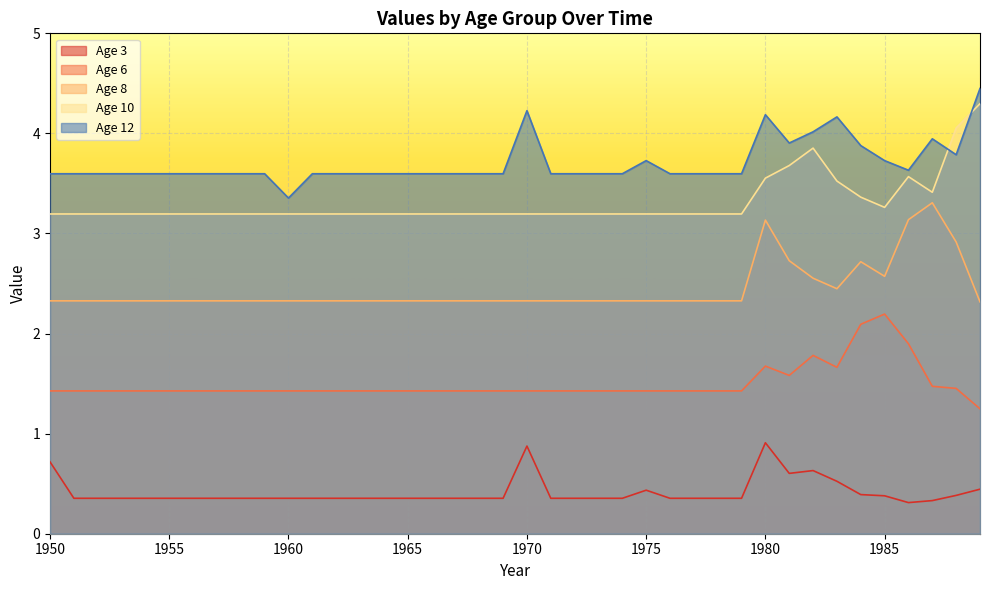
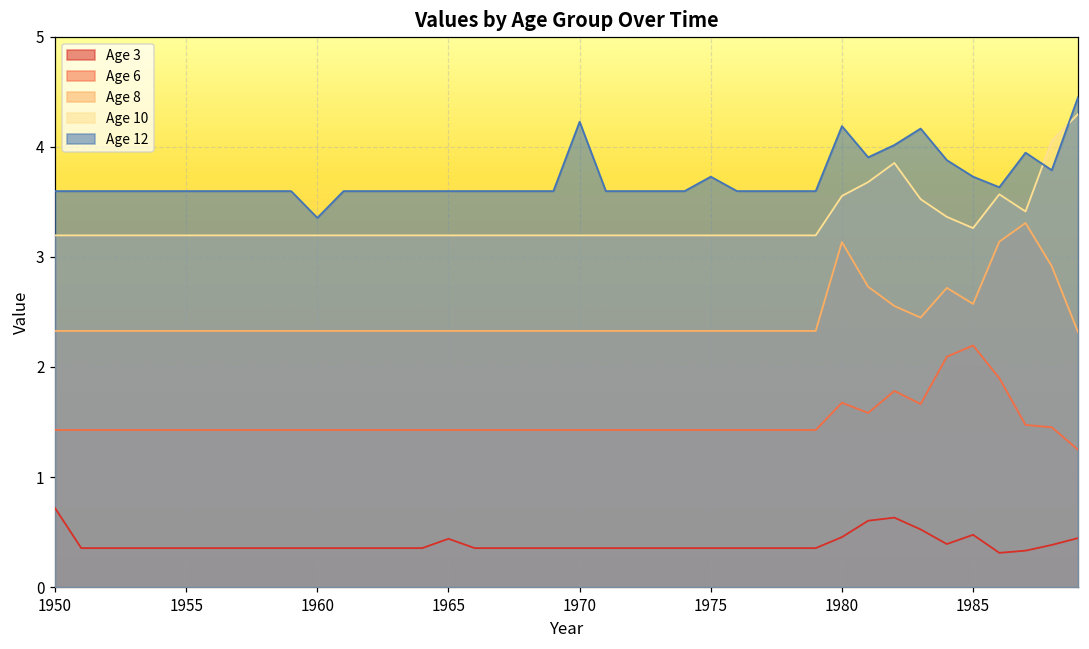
Age 3, 1965: 0.35 -> 0.44
Age 3, 1970: 0.88 -> 0.35
Age 3, 1975: 0.44 -> 0.35
Age 3, 1980: 0.91 -> 0.45
Age 3, 1985: 0.38 -> 0.48
